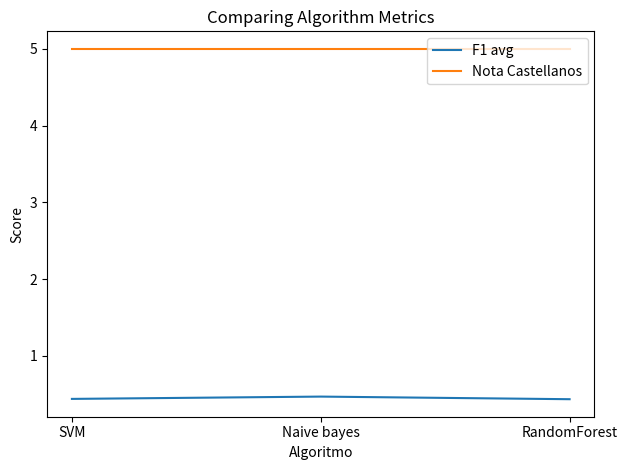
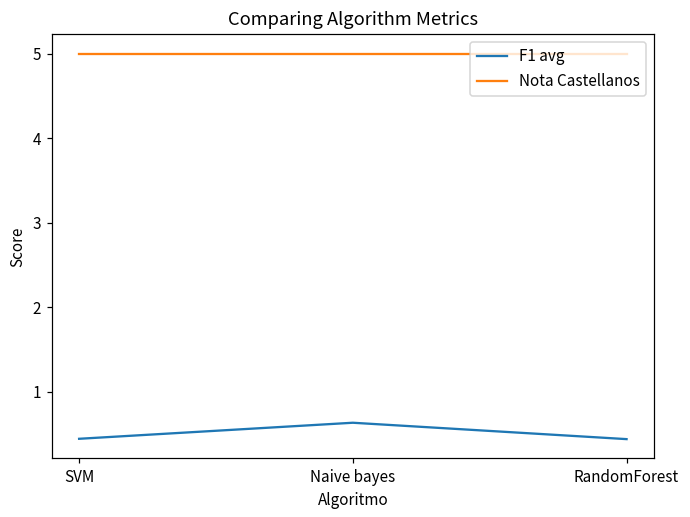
F1 avg, Naive bayes: 0.5 -> 0.6
